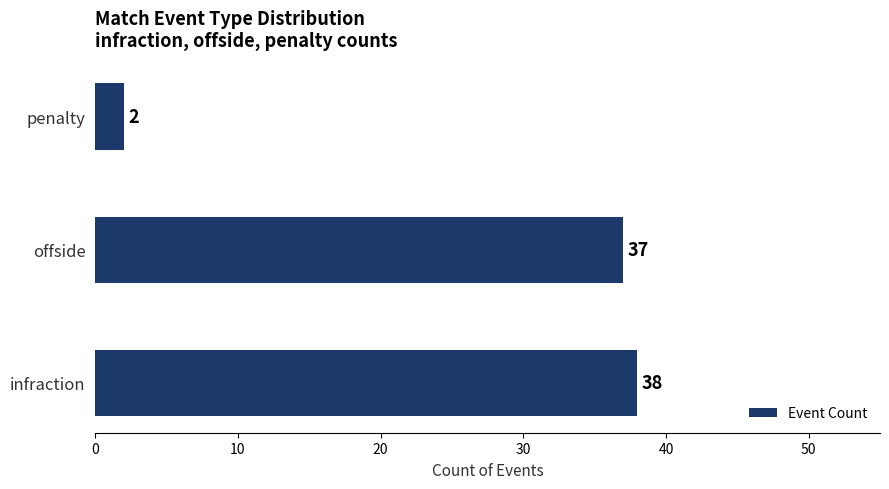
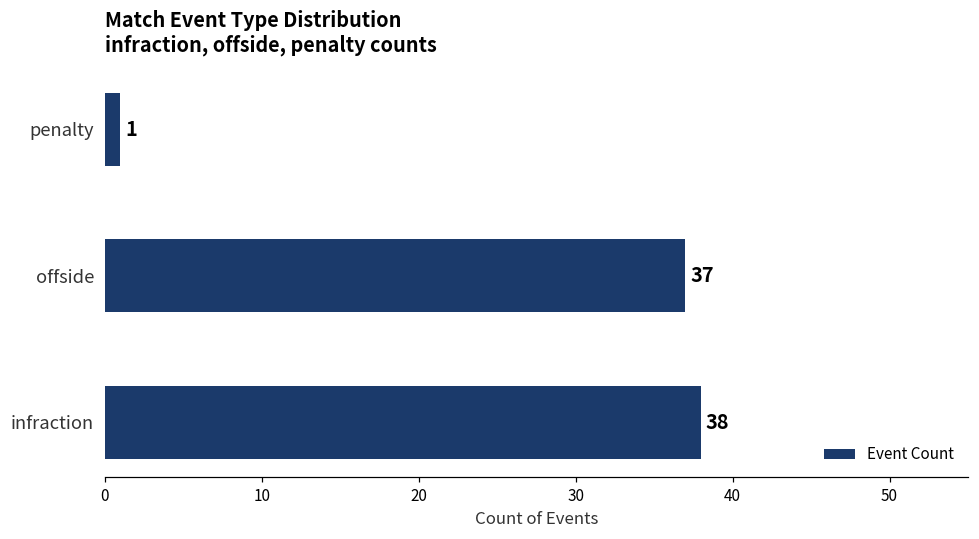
penalty: 2 -> 1
